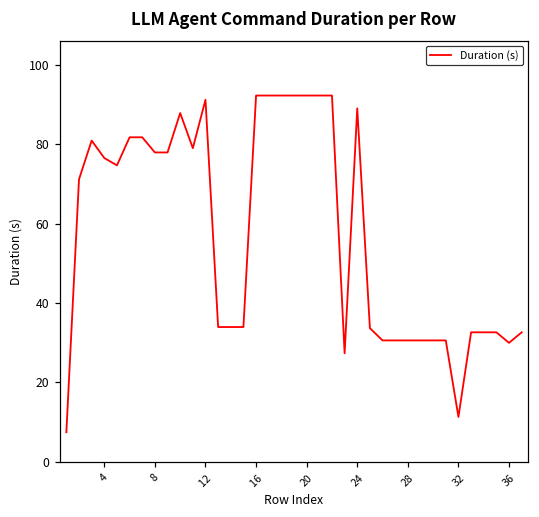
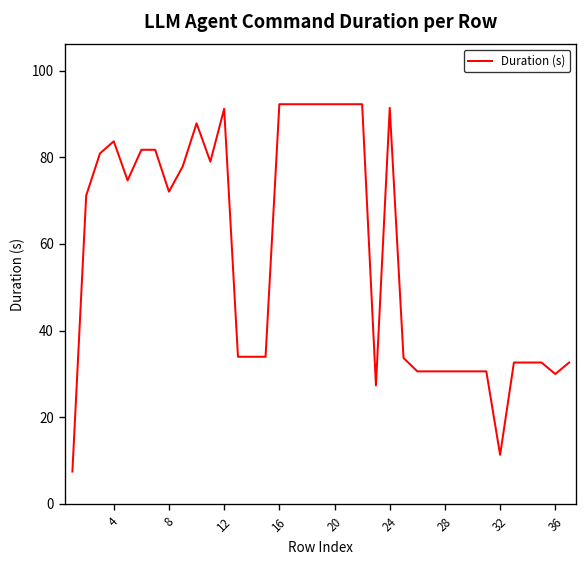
4: 77 -> 84
8: 78 -> 72
24: 89 -> 91
